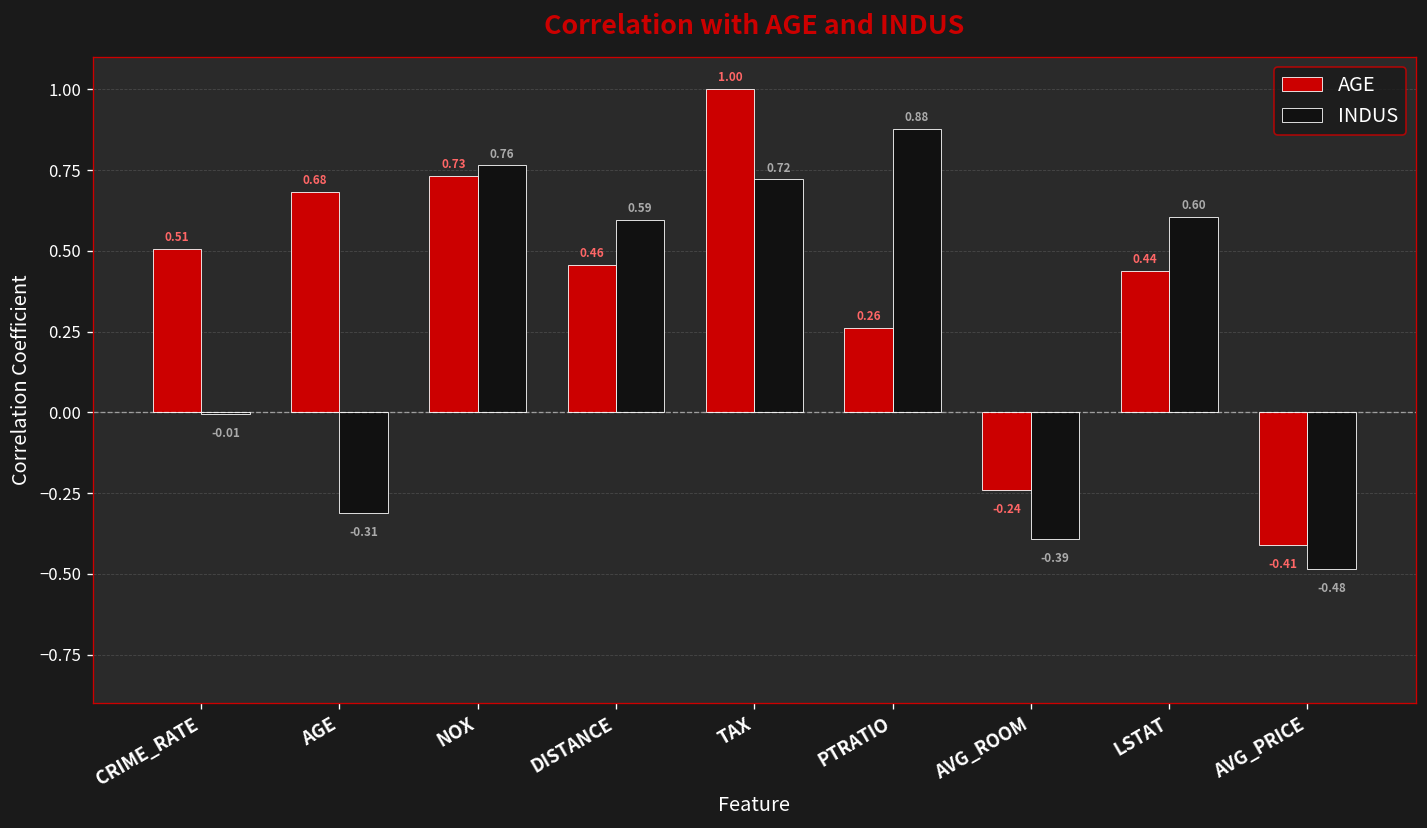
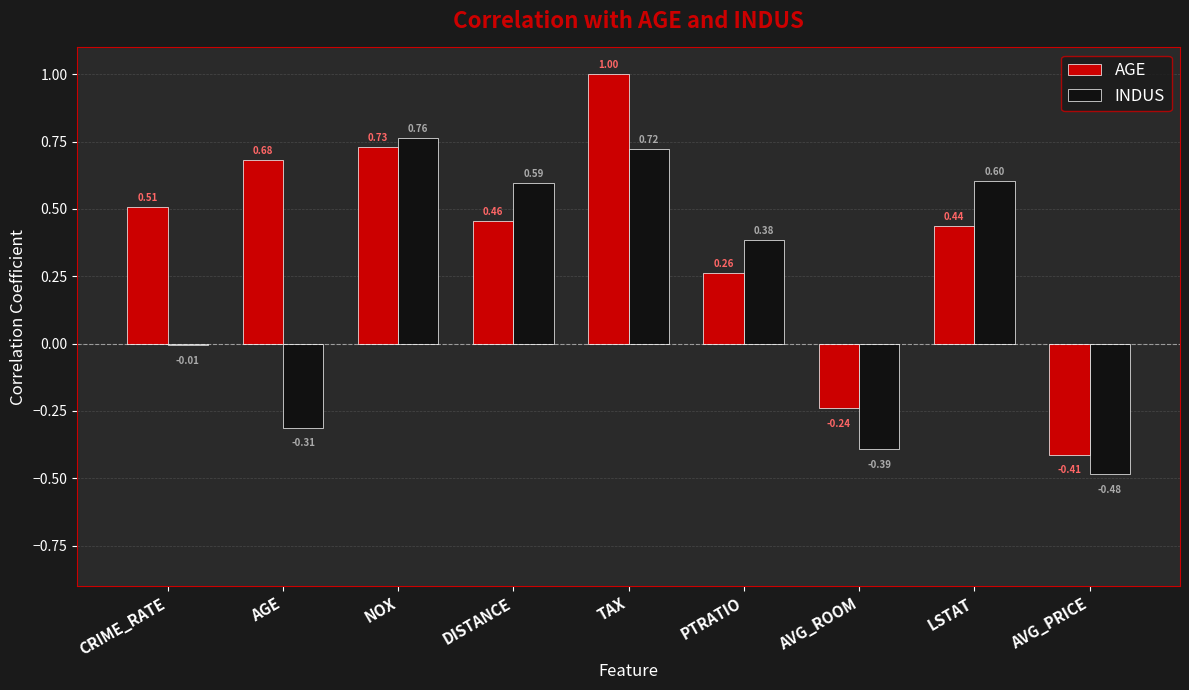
INDUS, PTRATIO: 0.88 -> 0.38
